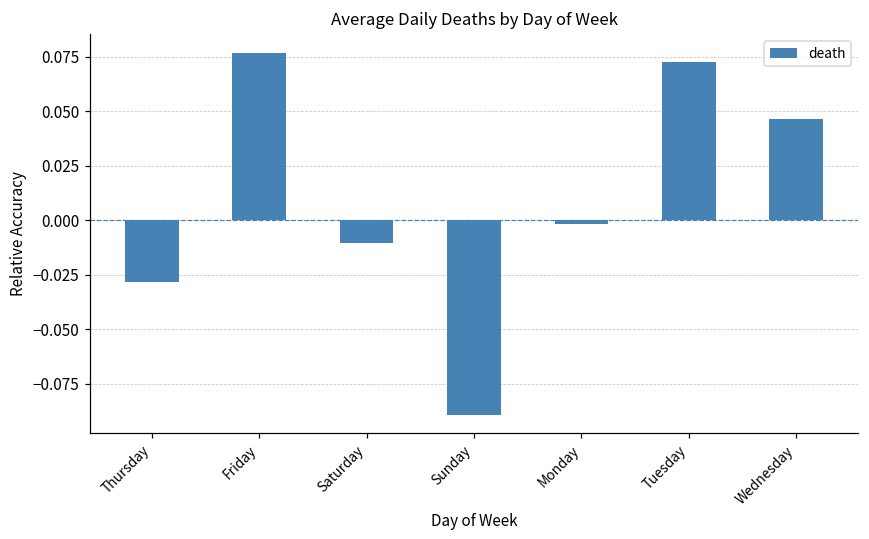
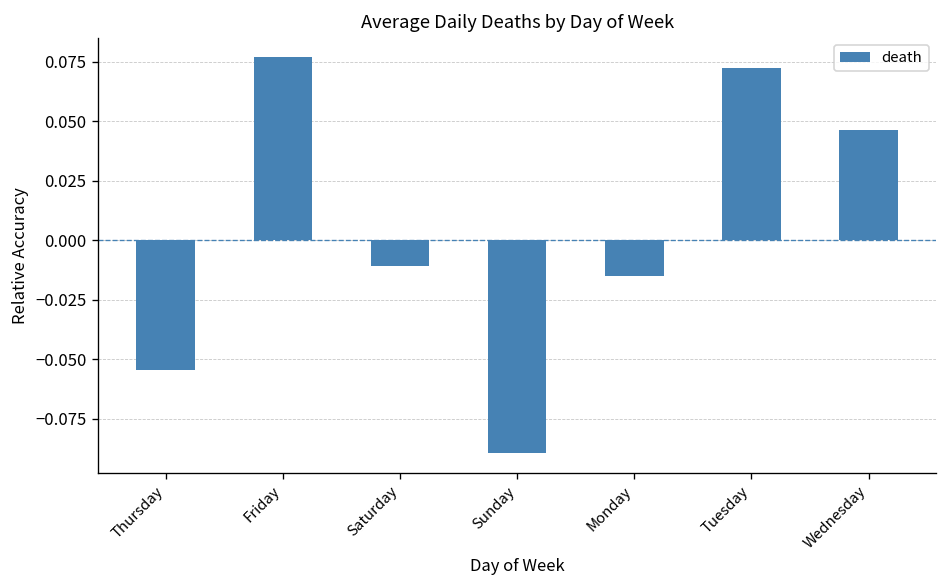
Thursday: -0.028 -> -0.054
Monday: -0.002 -> -0.015
